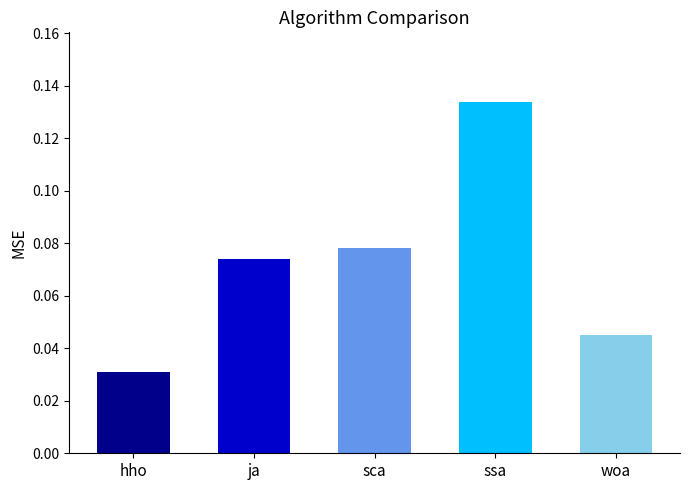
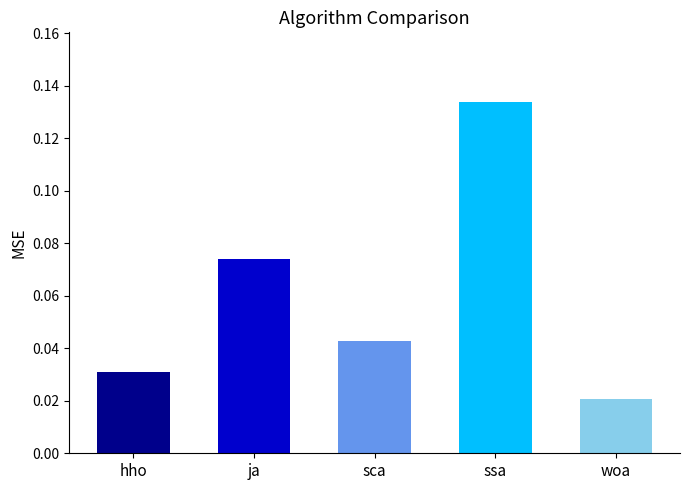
sca: 0.078 -> 0.043
woa: 0.045 -> 0.021
